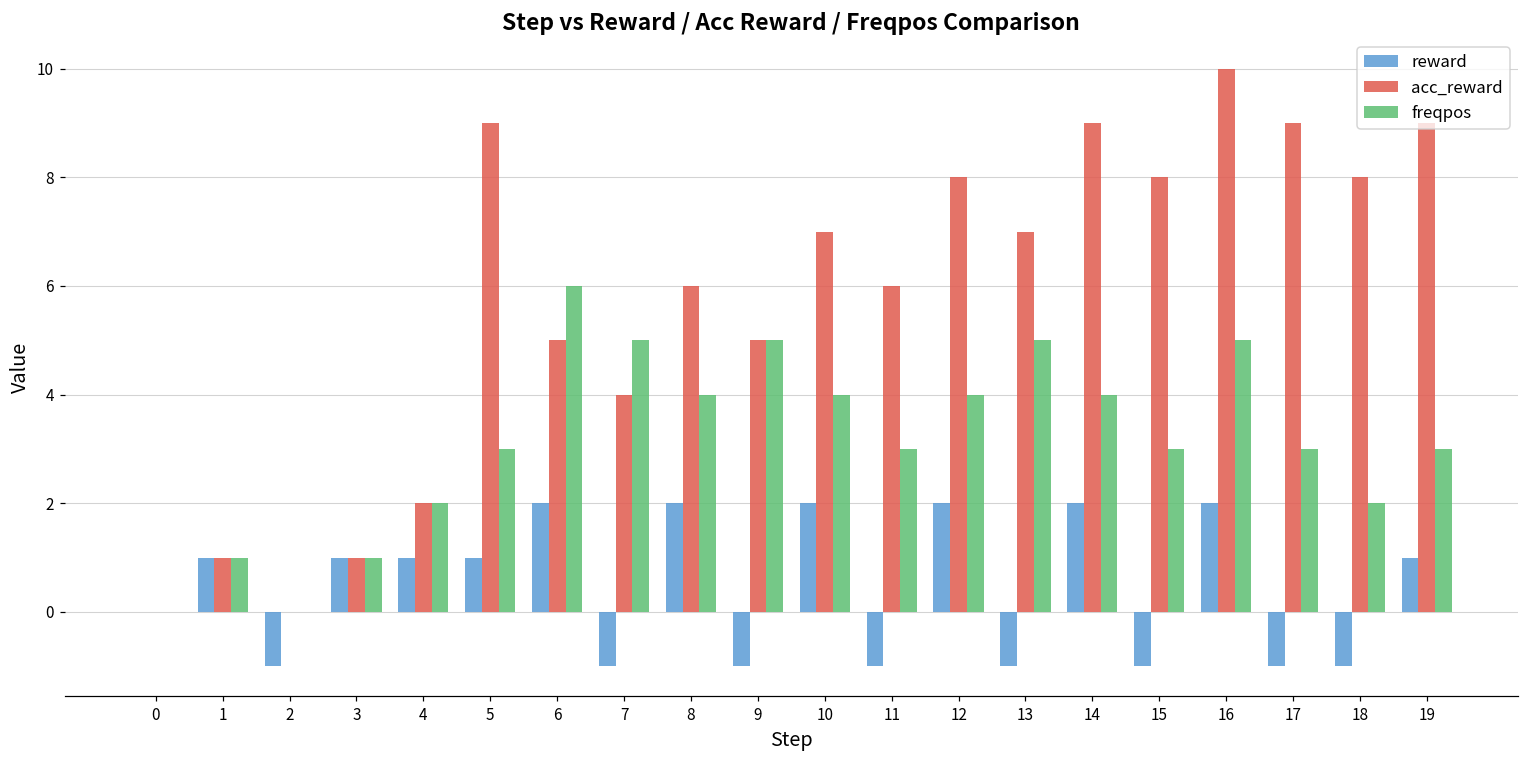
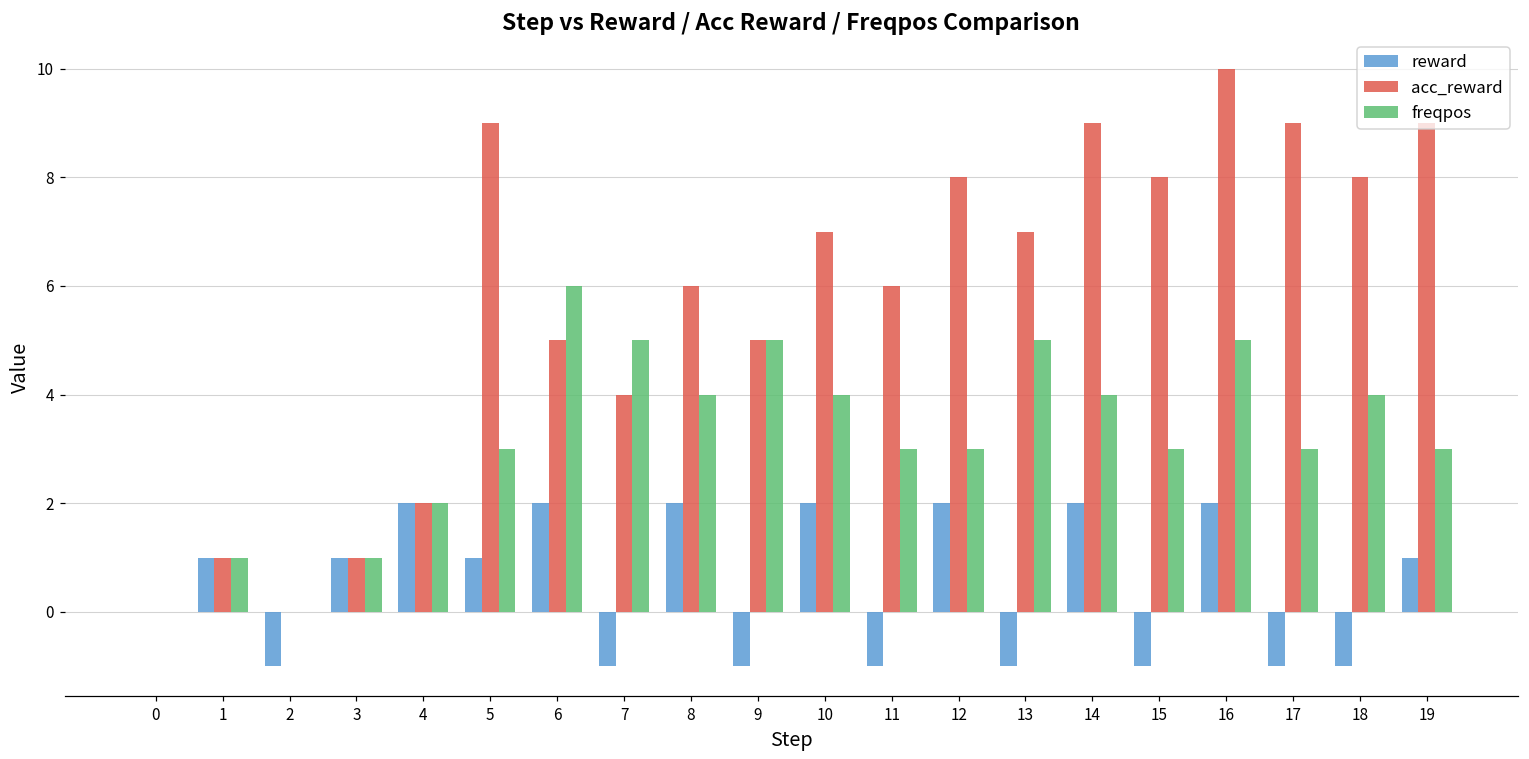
reward, 4: 1 -> 2
freqpos, 12: 4 -> 3
freqpos, 18: 2 -> 4
